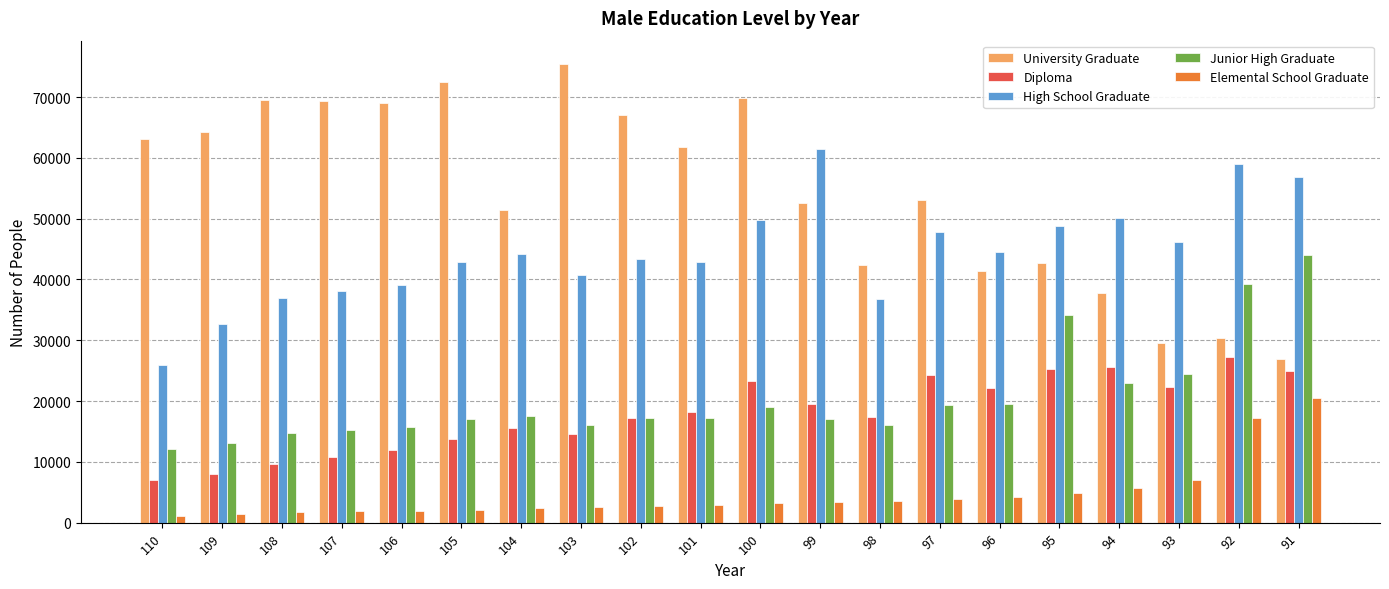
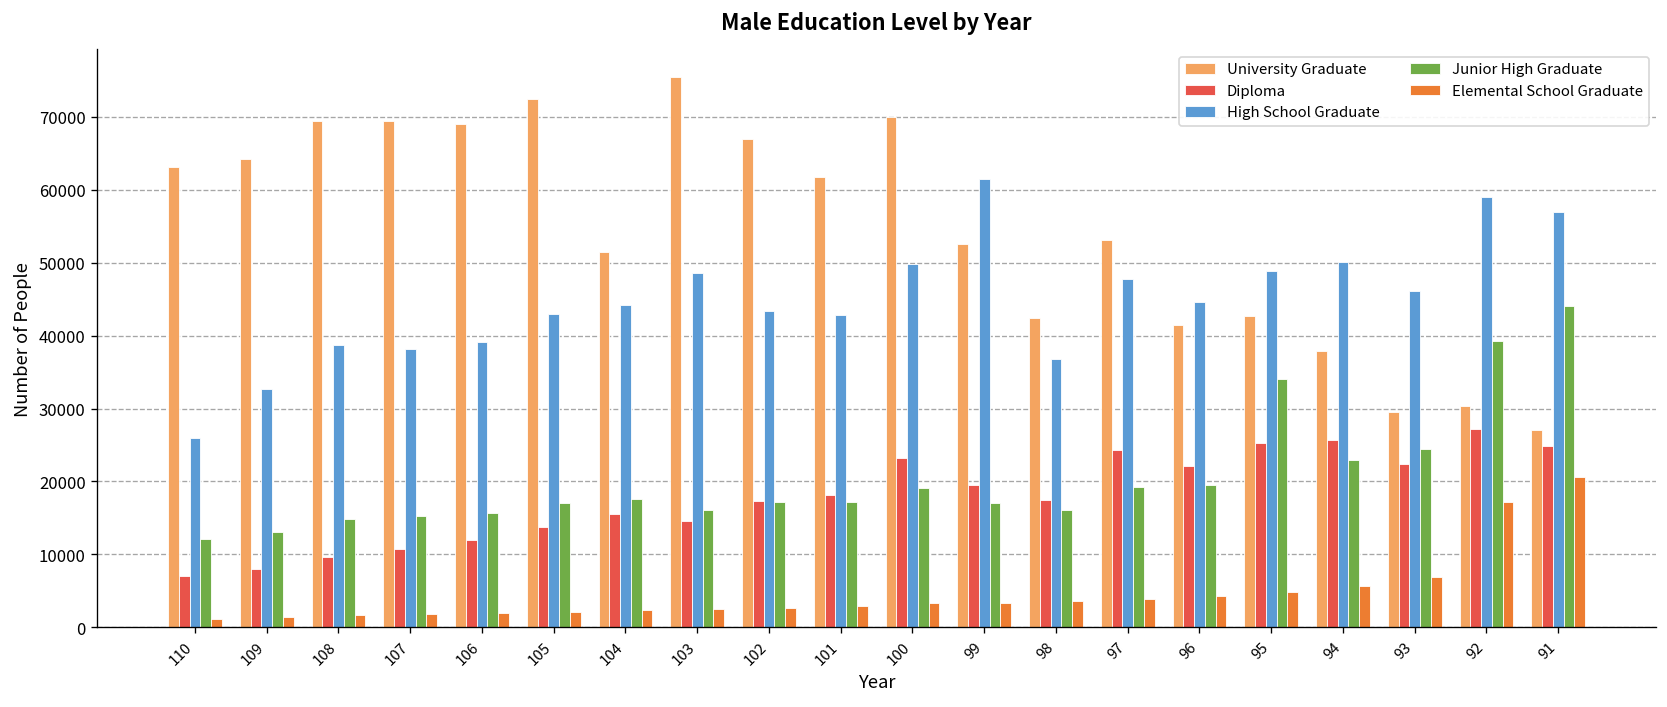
High School Graduate, 108: 37000 -> 39000
High School Graduate, 103: 41000 -> 49000
